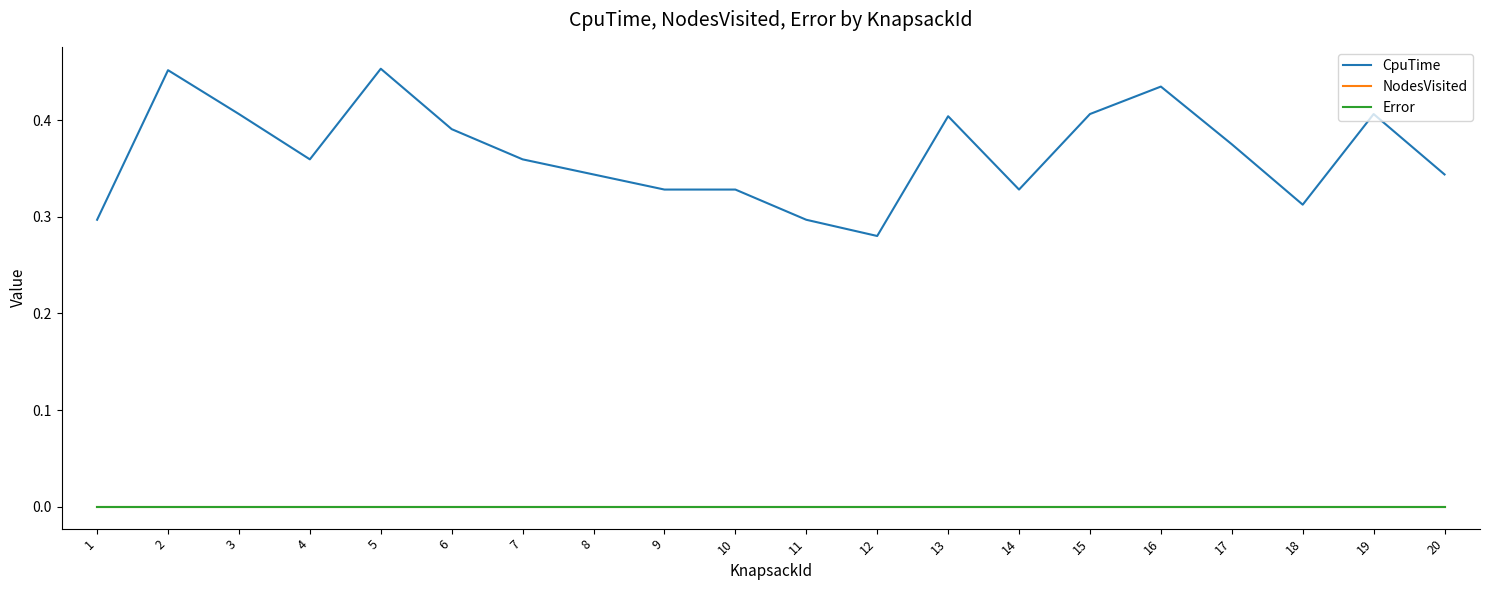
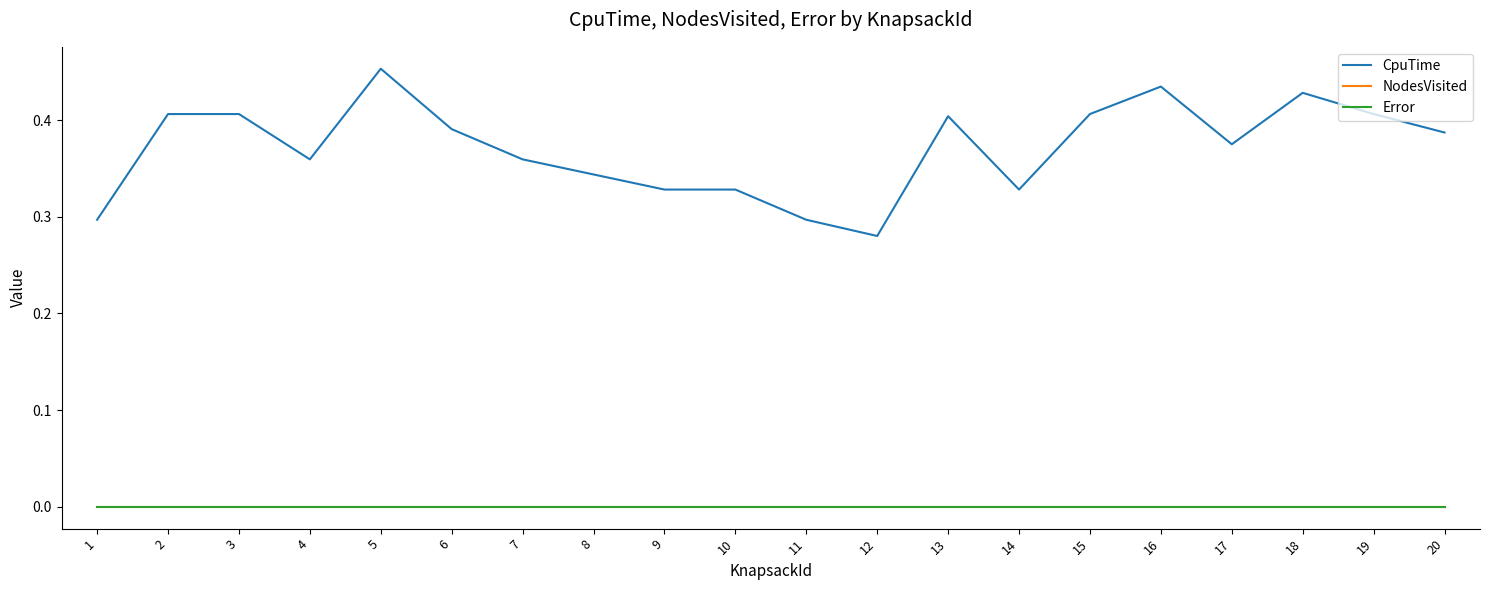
CpuTime, 2: 0.45 -> 0.41
CpuTime, 18: 0.31 -> 0.43
CpuTime, 20: 0.34 -> 0.39
